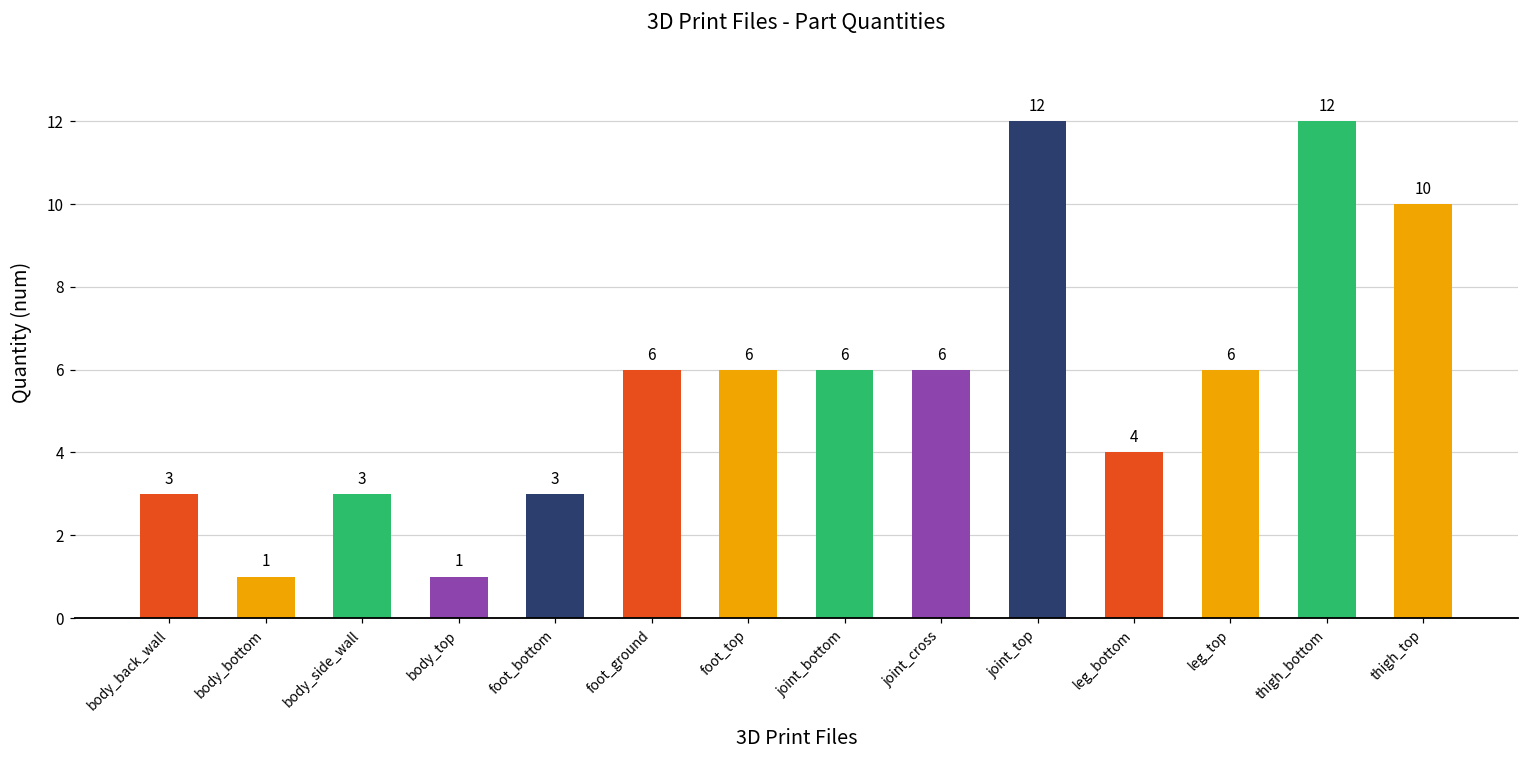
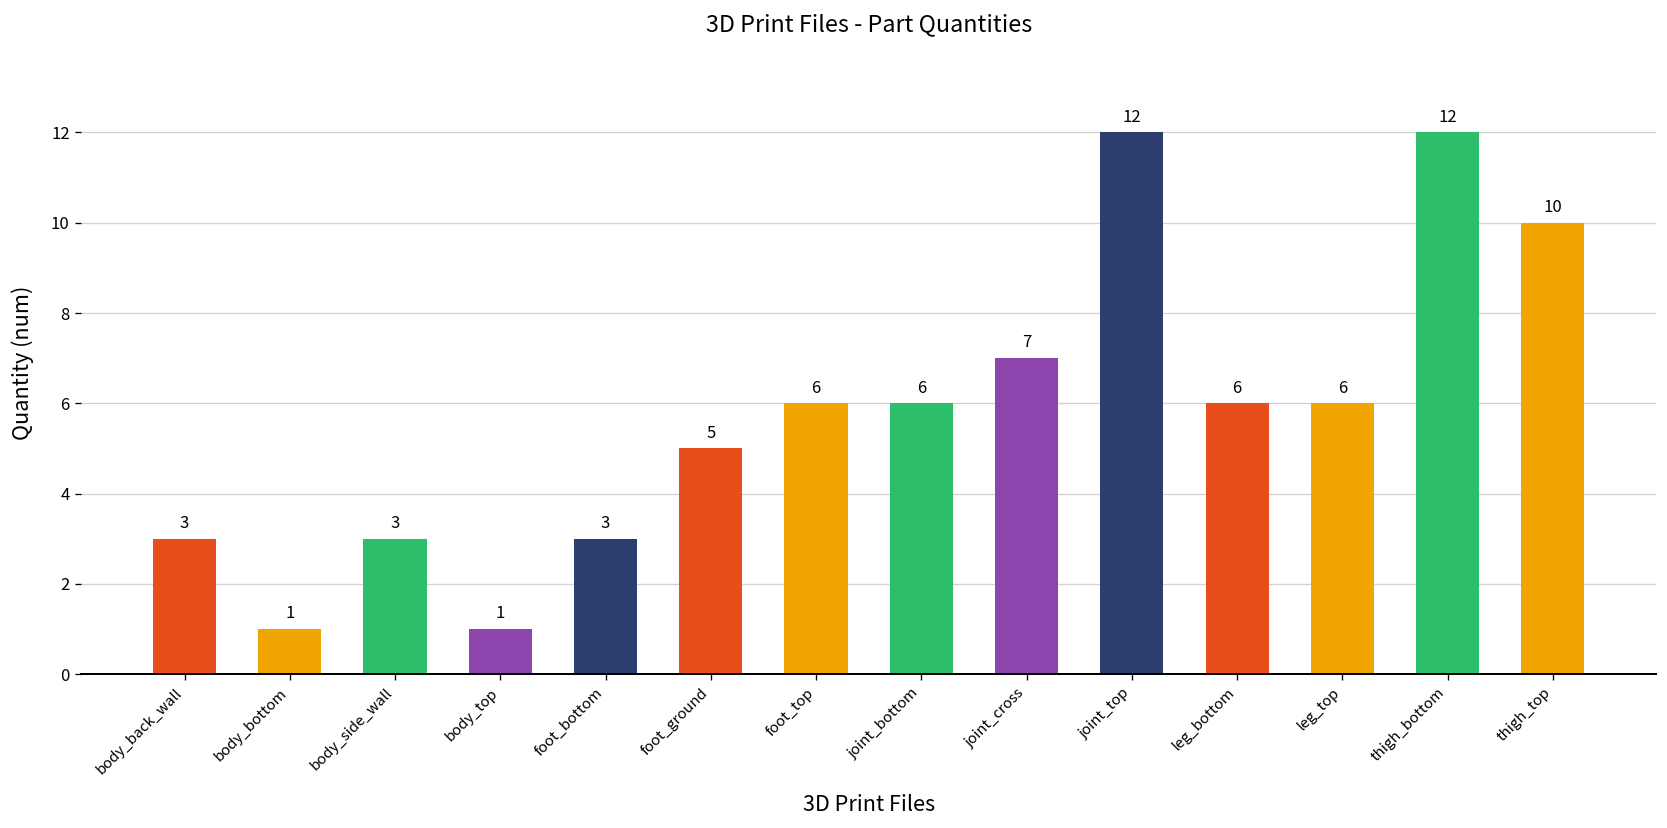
foot_ground: 6 -> 5
joint_cross: 6 -> 7
leg_bottom: 4 -> 6
